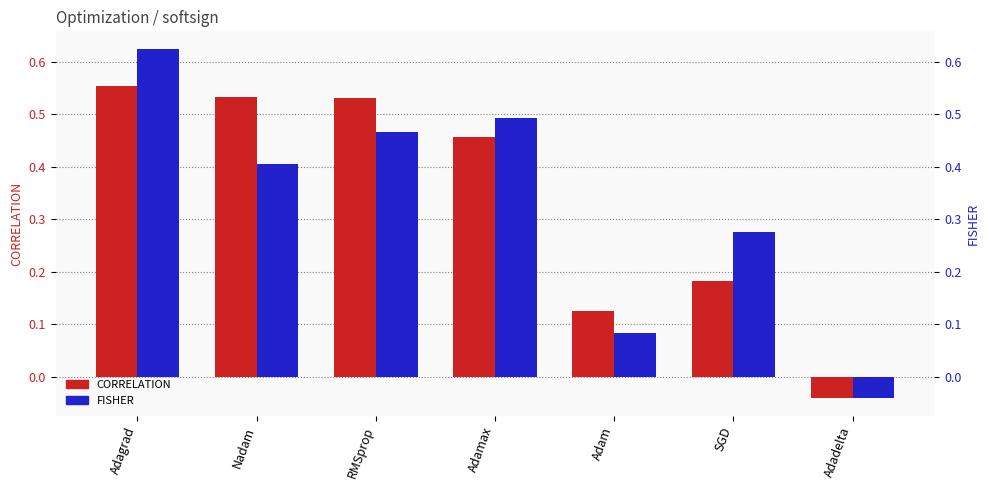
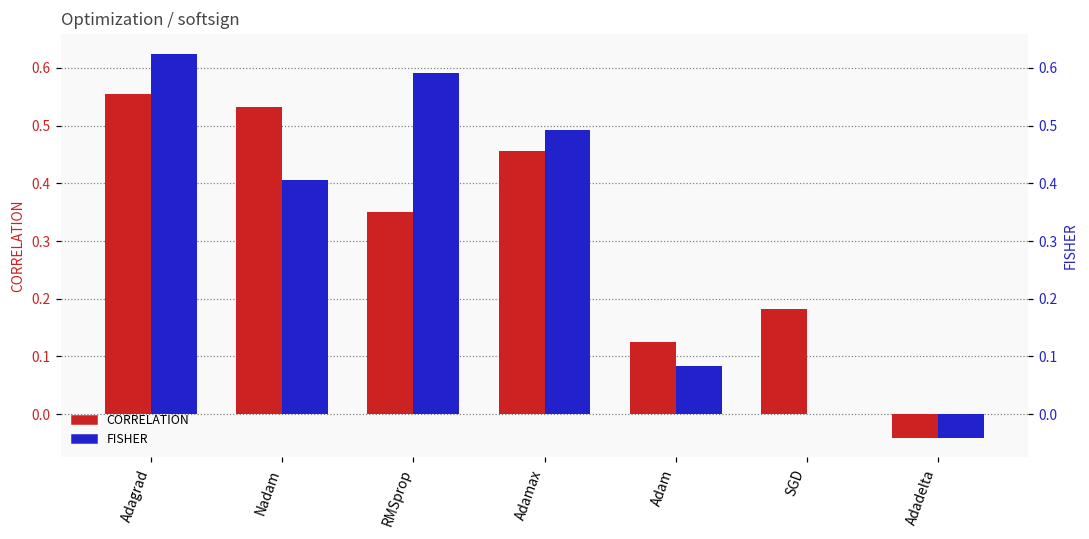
CORRELATION, RMSprop: 0.53 -> 0.35
FISHER, RMSprop: 0.47 -> 0.59
FISHER, SGD: 0.28 -> 0.00
